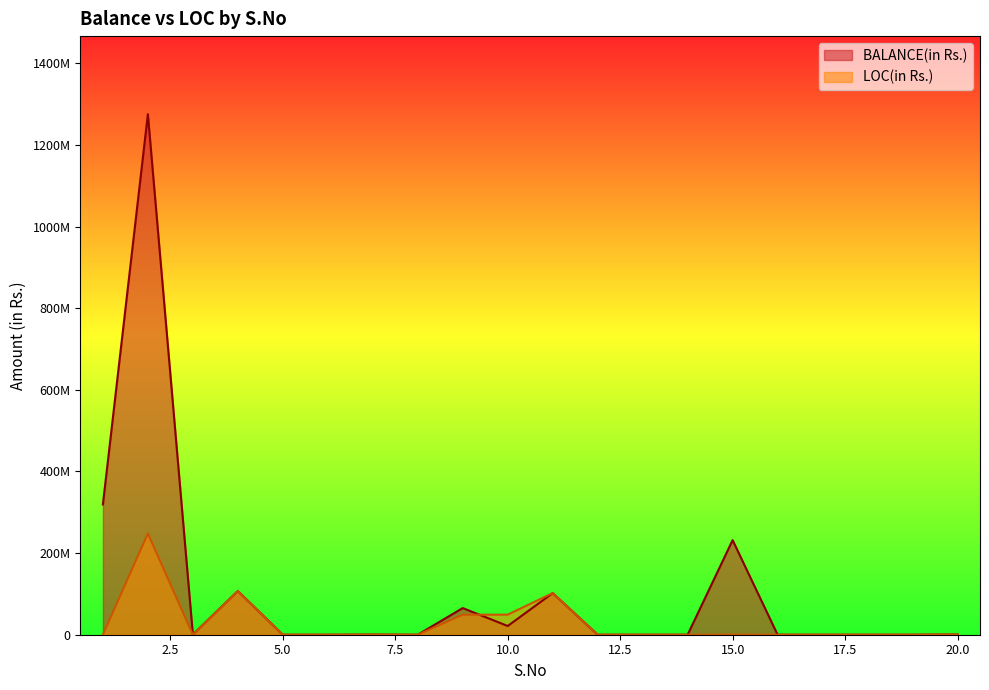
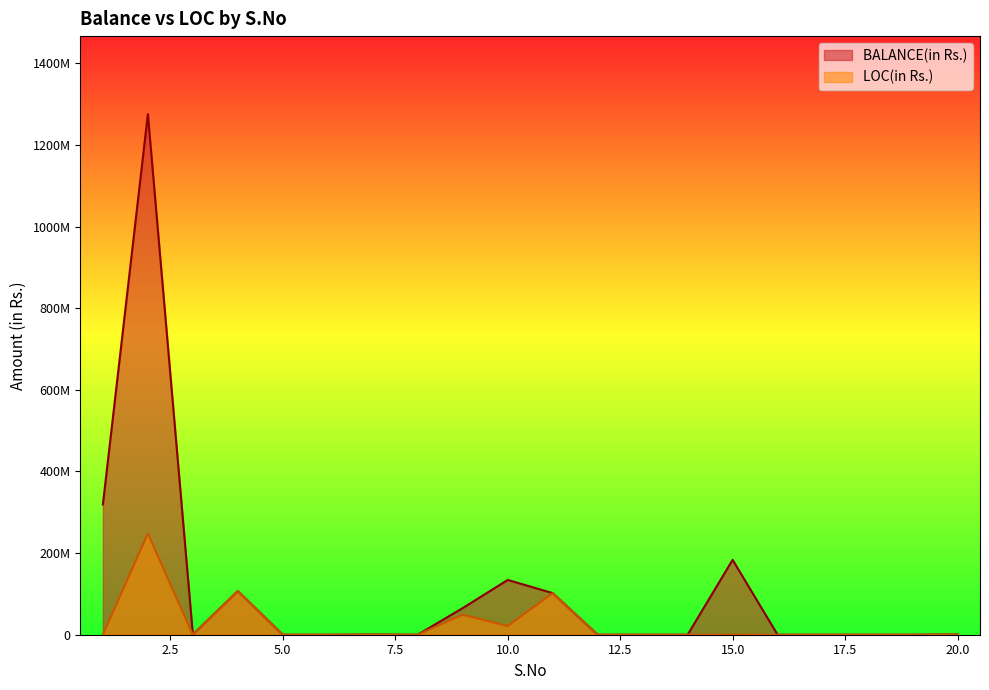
BALANCE(in Rs.), 10.0: 20000000 -> 130000000
LOC(in Rs.), 10.0: 50000000 -> 20000000
BALANCE(in Rs.), 15.0: 230000000 -> 180000000
